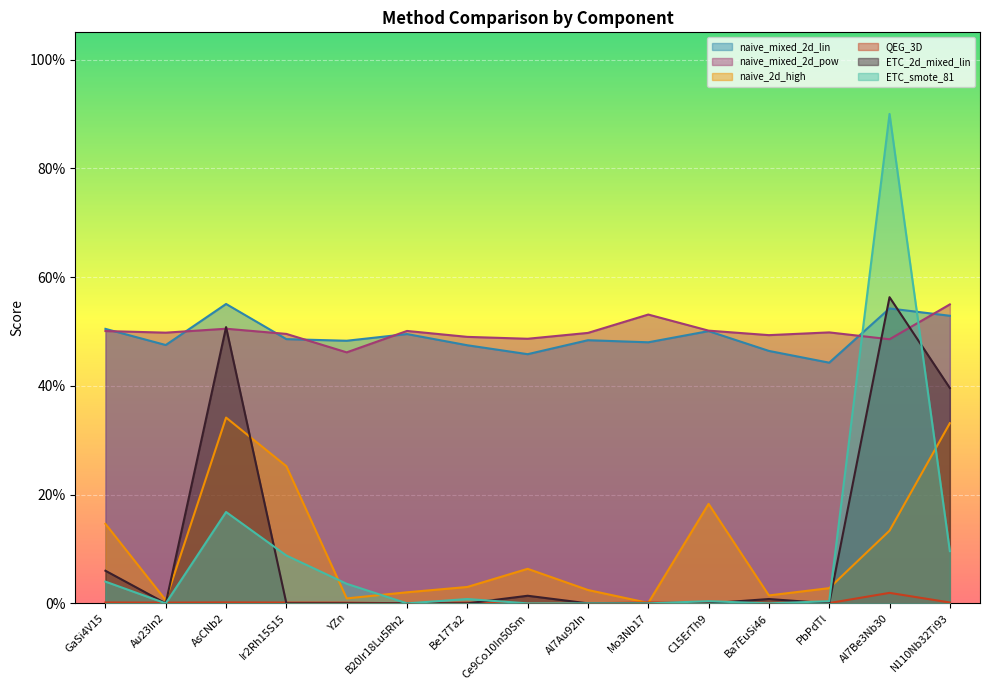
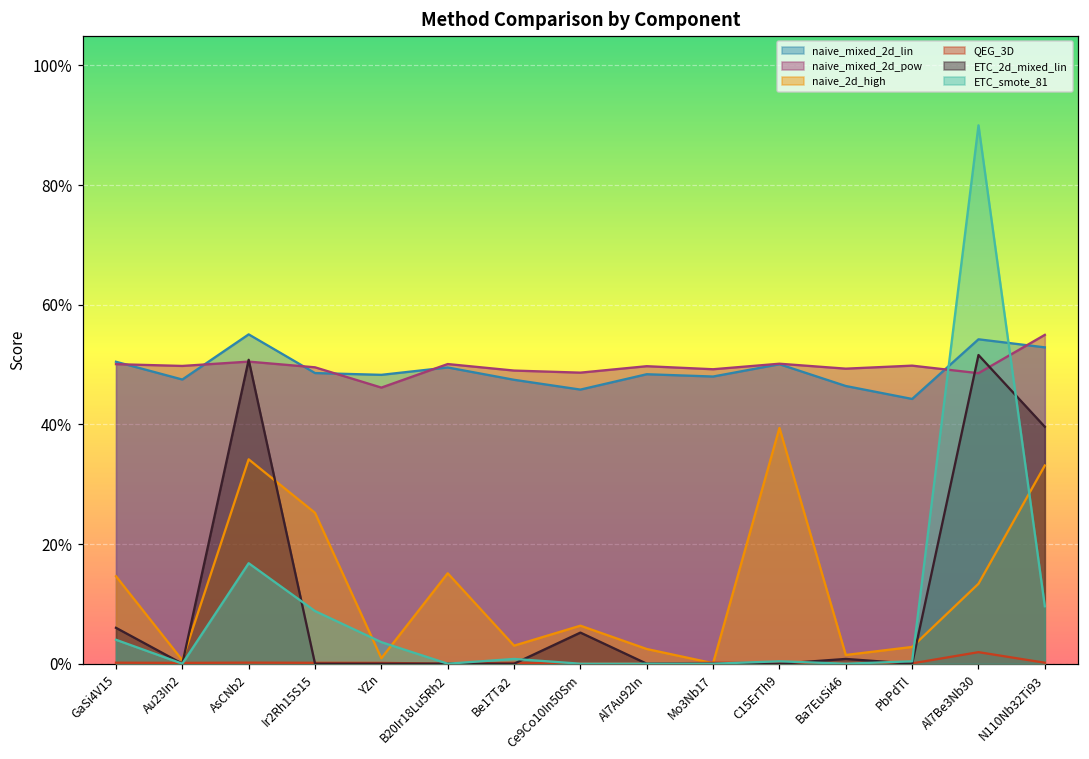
naive_2d_high, B20Ir18Lu5Rh2: 2% -> 15%
ETC_2d_mixed_lin, Ce9Co10In50Sm: 1% -> 5%
naive_mixed_2d_pow, Mo3Nb17: 53% -> 49%
naive_2d_high, C15ErTh9: 18% -> 39%
ETC_2d_mixed_lin, Al7Be3Nb30: 56% -> 52%
